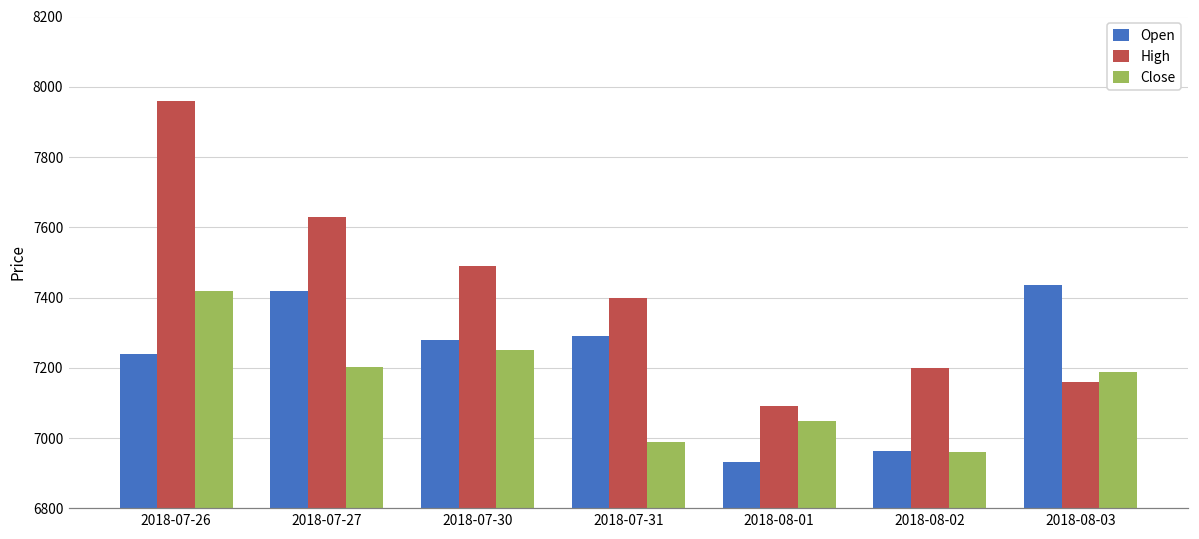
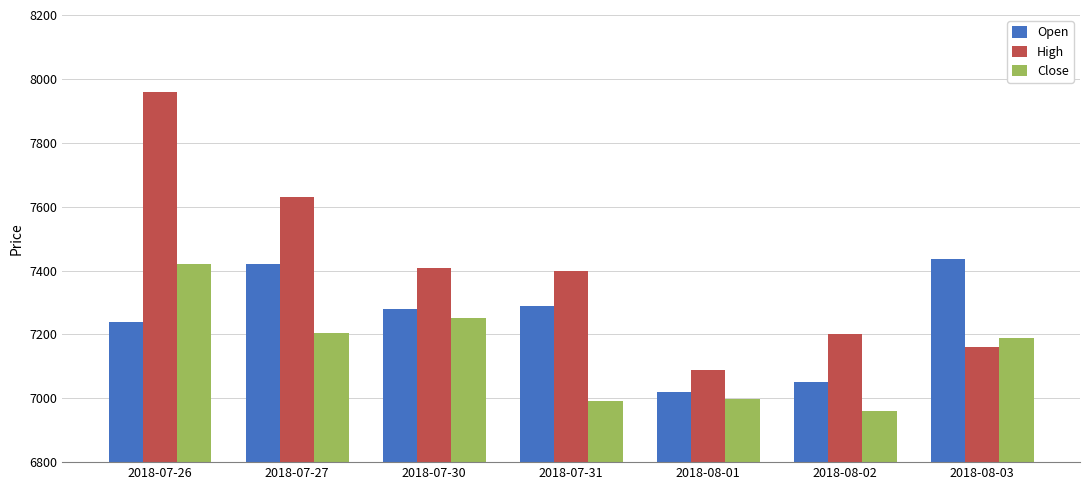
High, 2018-07-30: 7490 -> 7410
Open, 2018-08-01: 6930 -> 7020
Close, 2018-08-01: 7050 -> 7000
Open, 2018-08-02: 6960 -> 7050
